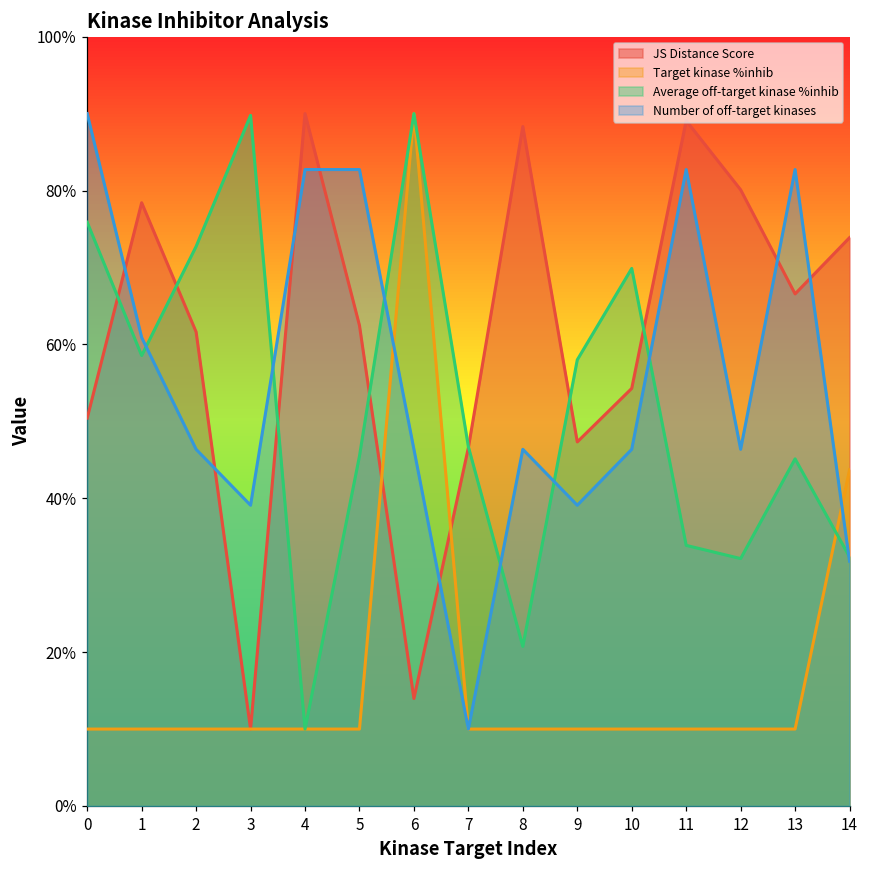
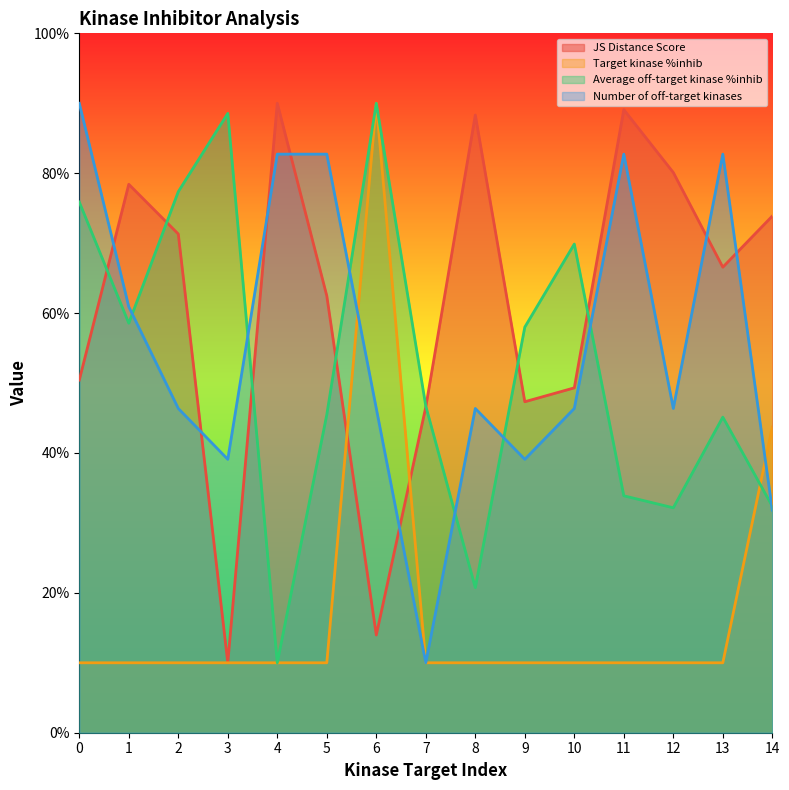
JS Distance Score, 2: 62% -> 71%
Average off-target kinase %inhib, 2: 73% -> 77%
Average off-target kinase %inhib, 3: 90% -> 89%
JS Distance Score, 10: 54% -> 49%
